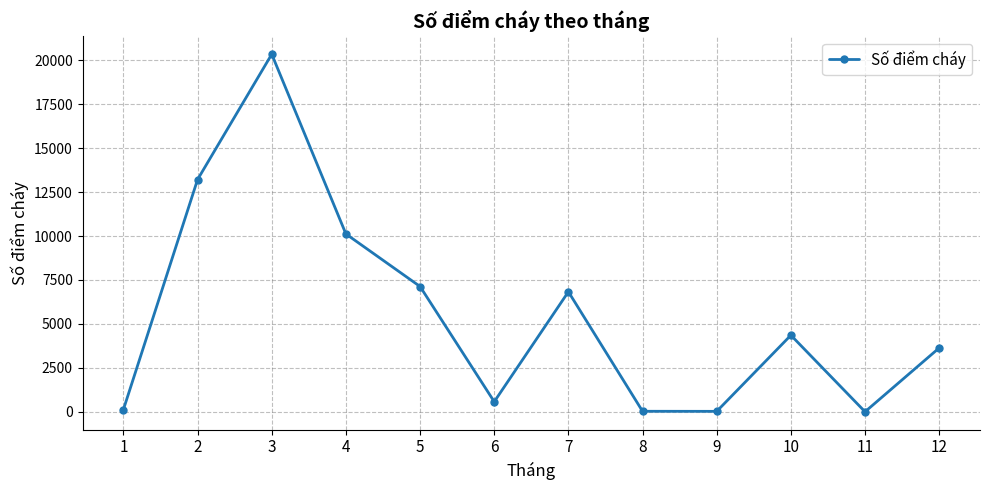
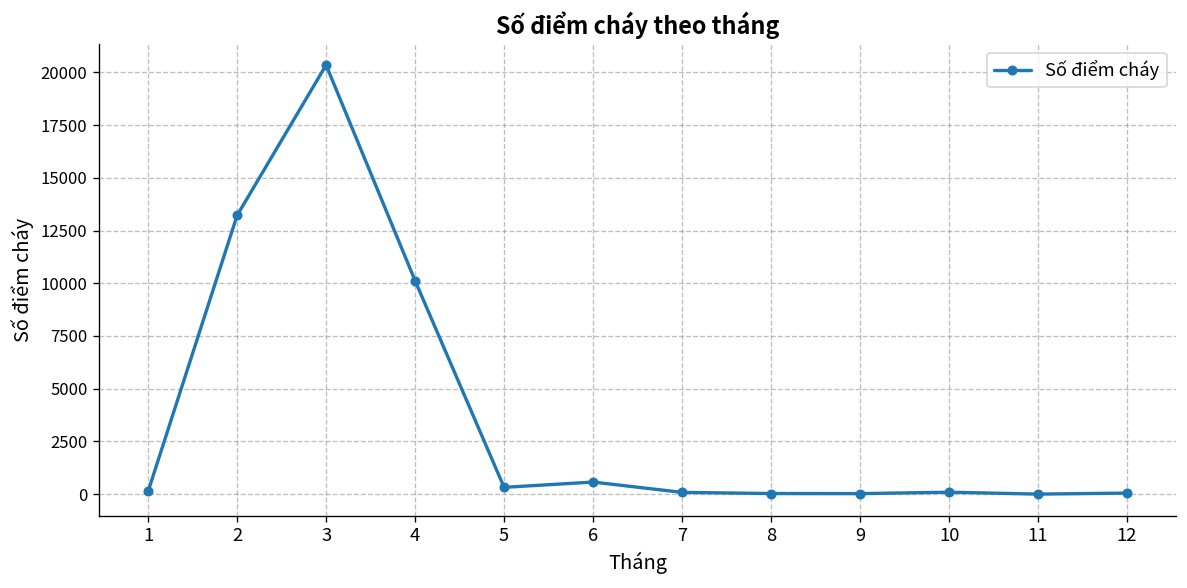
5: 7100 -> 300
7: 6800 -> 100
10: 4400 -> 100
12: 3600 -> 100
